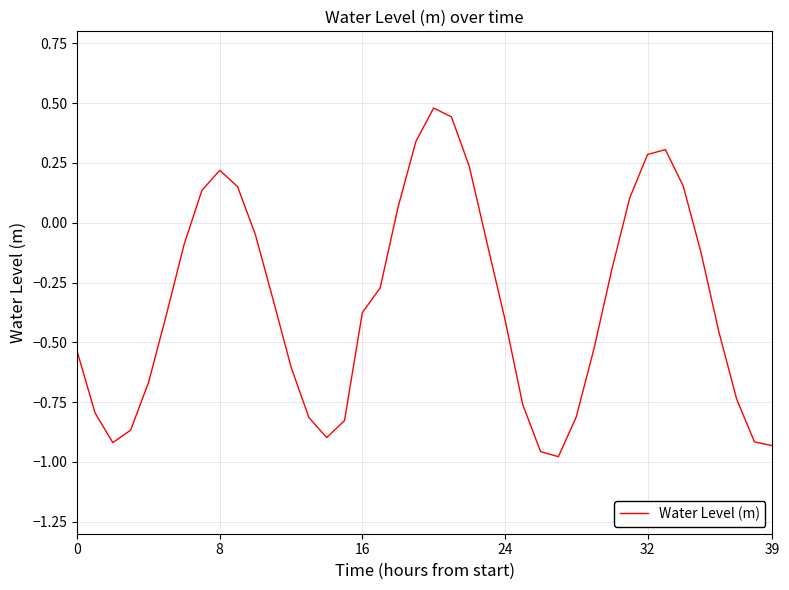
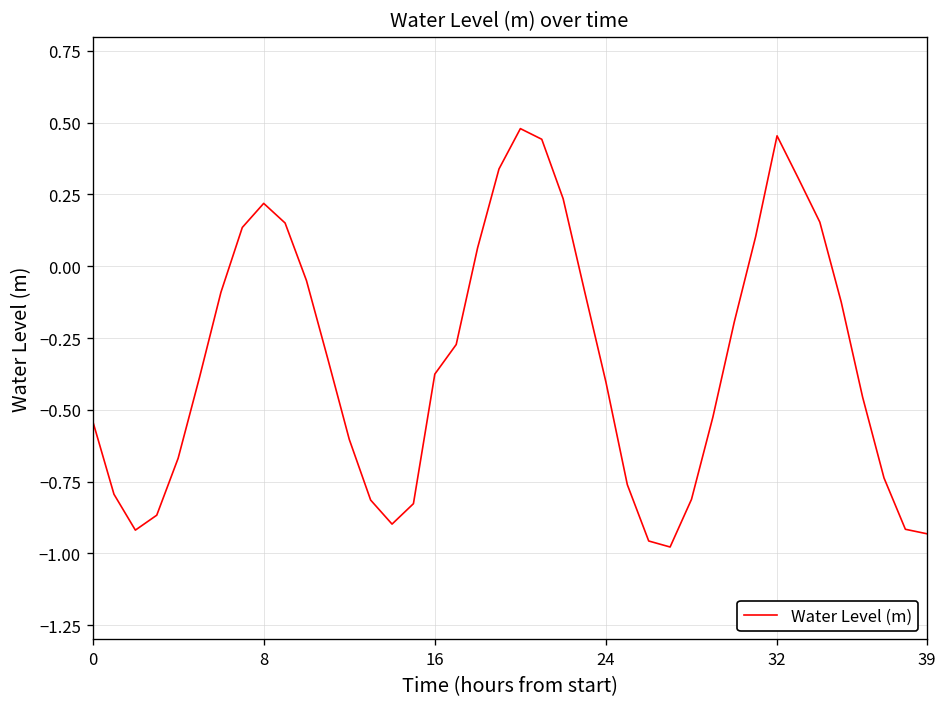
32: 0.29 -> 0.45
